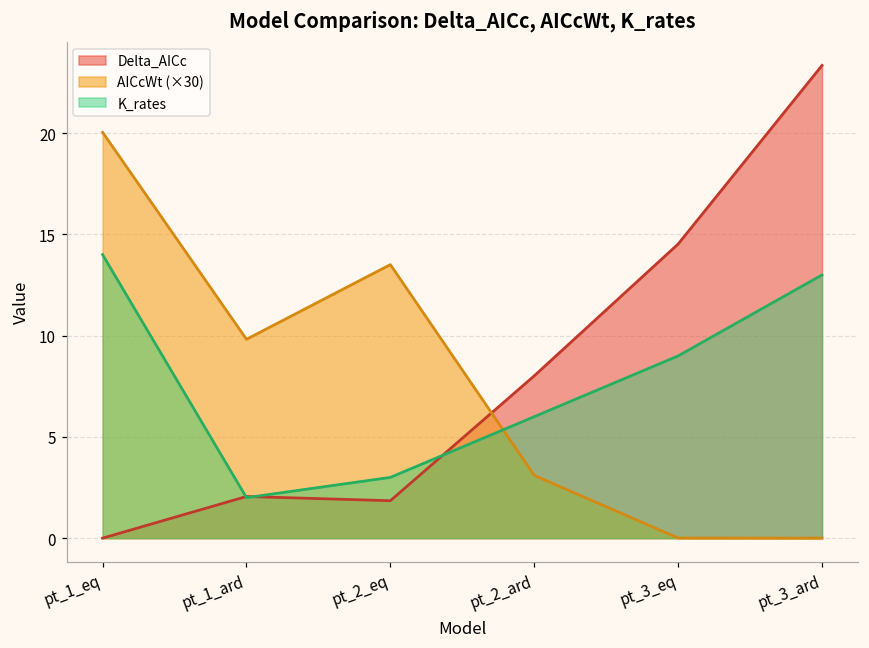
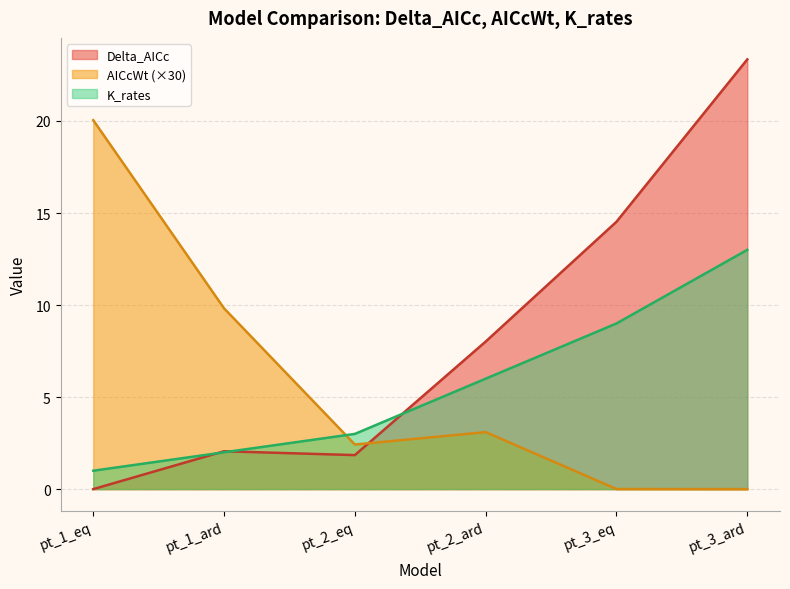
K_rates, pt_1_eq: 14 -> 1
AICcWt (×30), pt_2_eq: 13.5 -> 2.4
